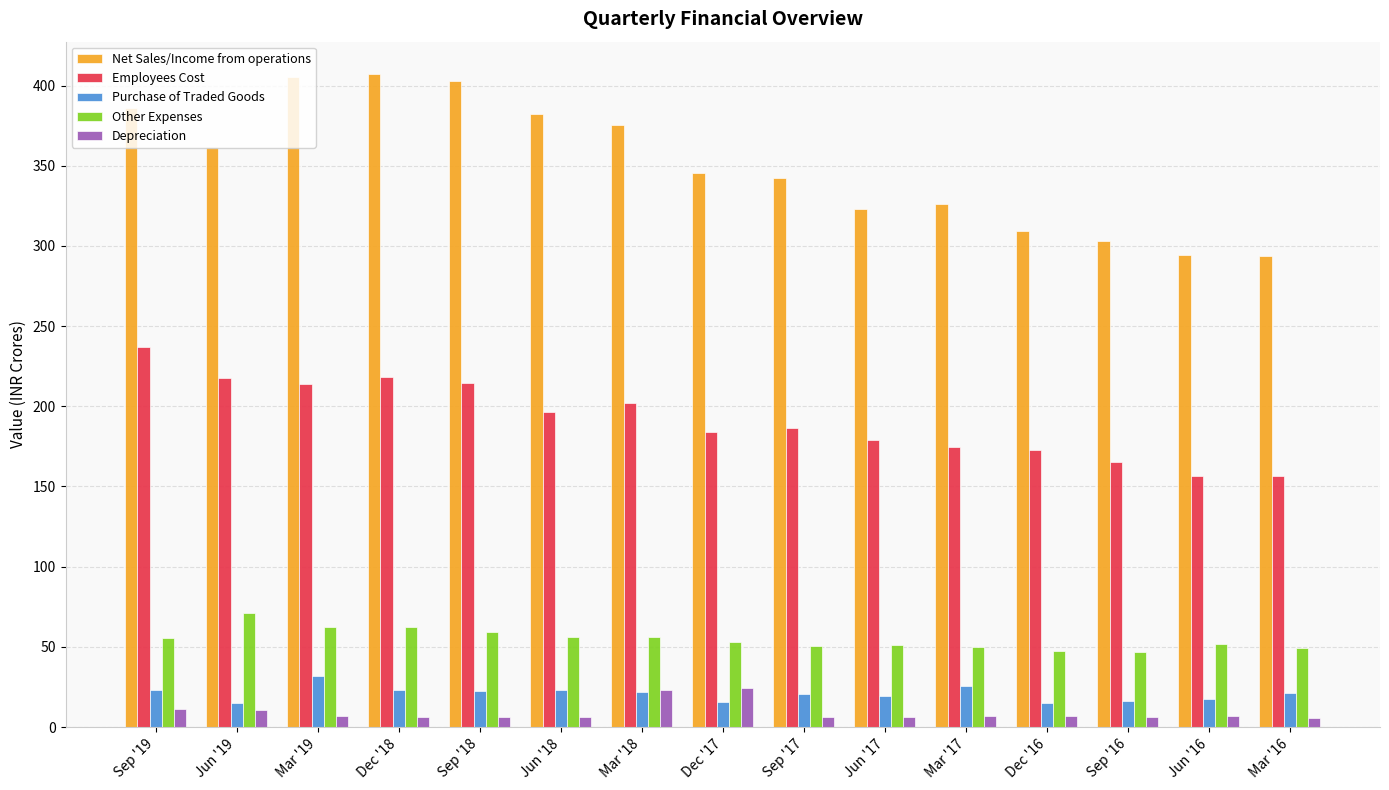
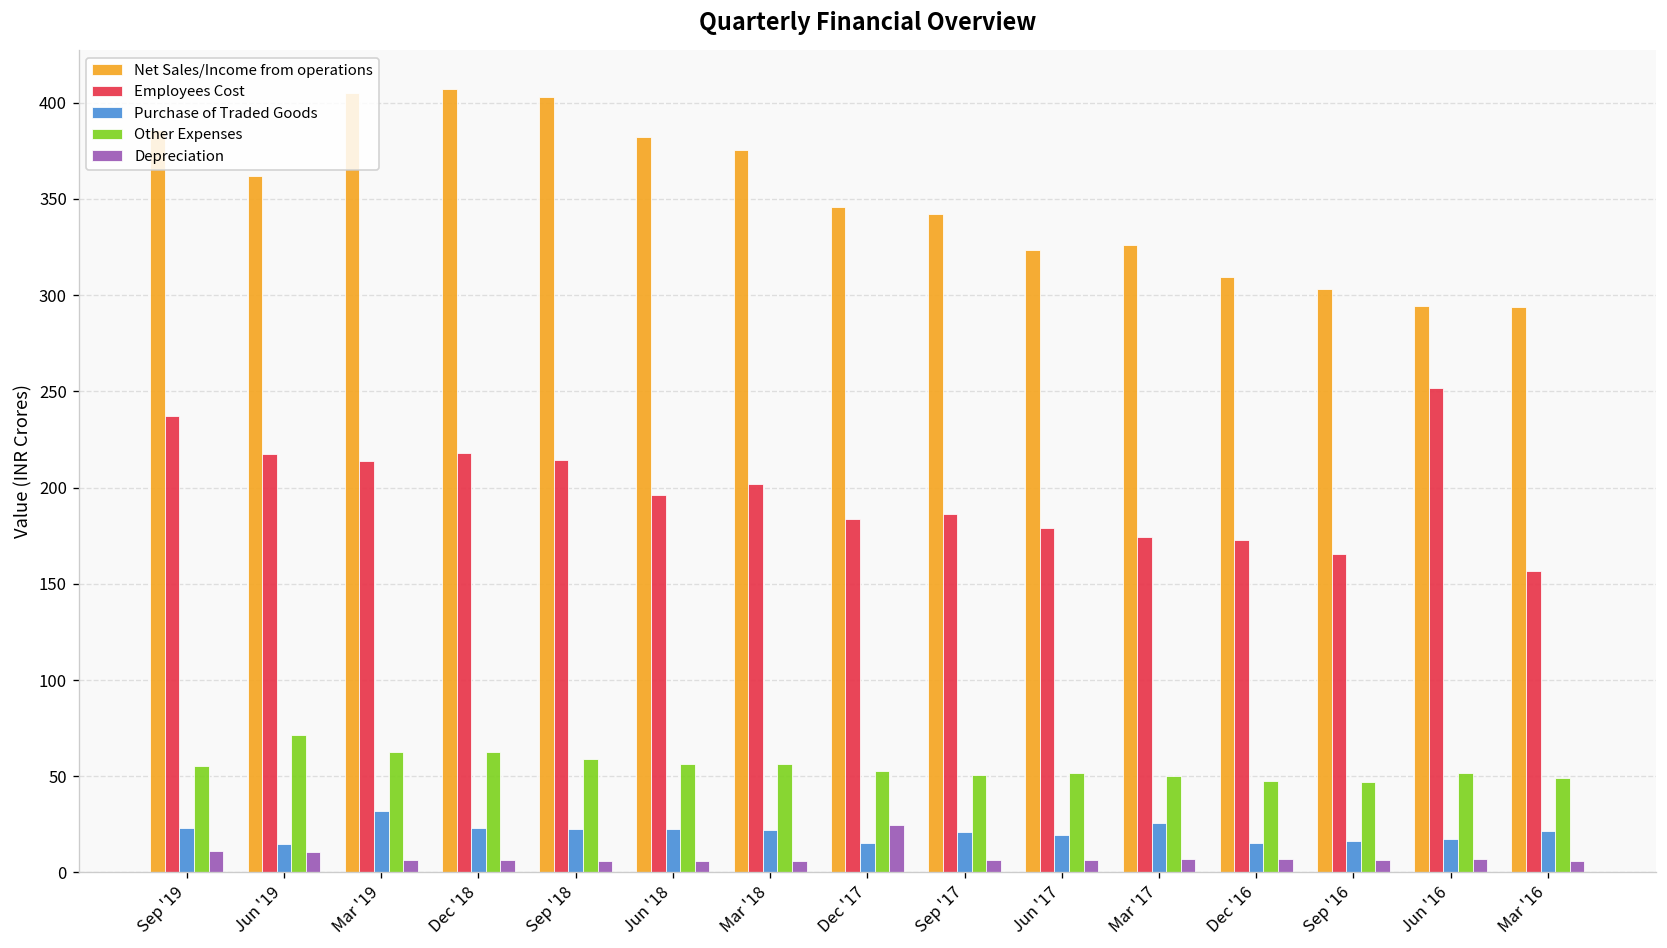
Depreciation, Mar '18: 23 -> 6
Employees Cost, Jun '16: 156 -> 252
